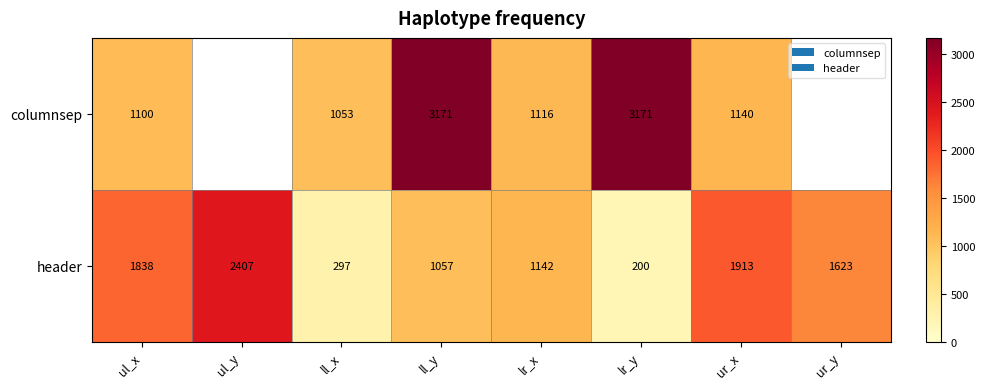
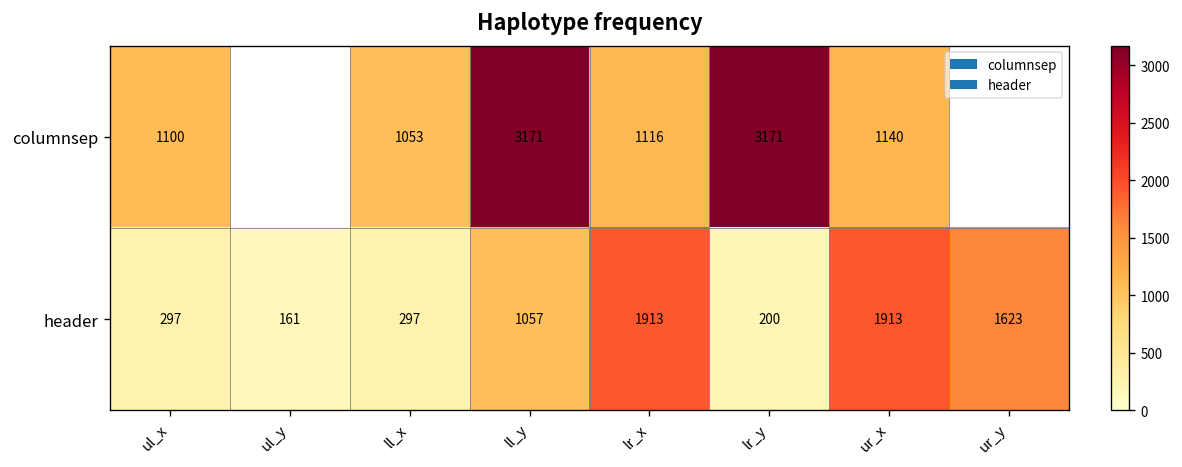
header, ul_x: 1838 -> 297
header, ul_y: 2407 -> 161
header, lr_x: 1142 -> 1913
